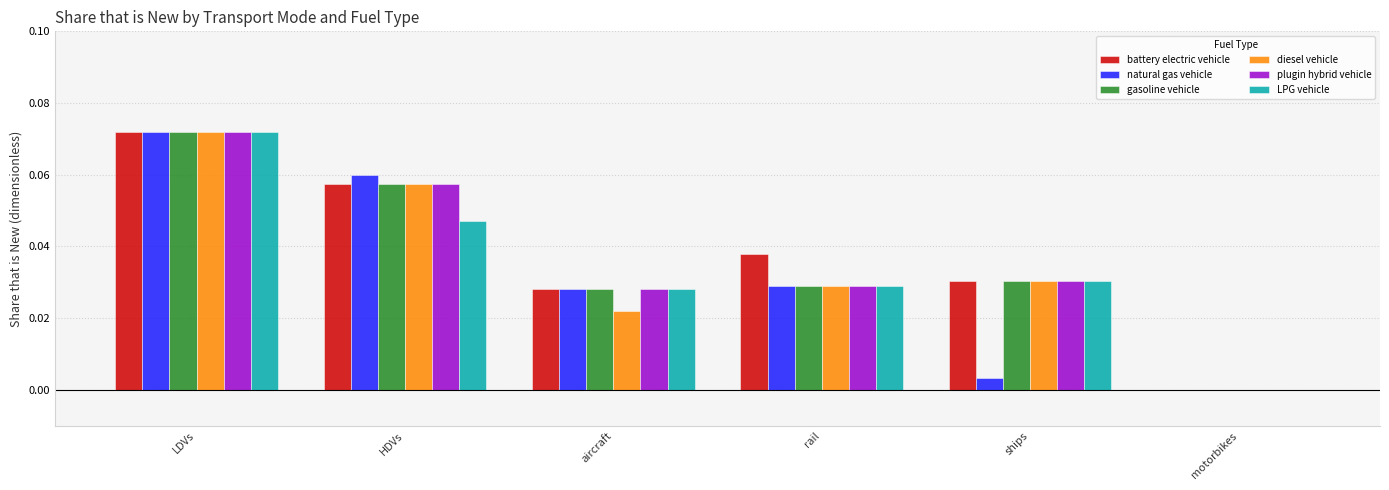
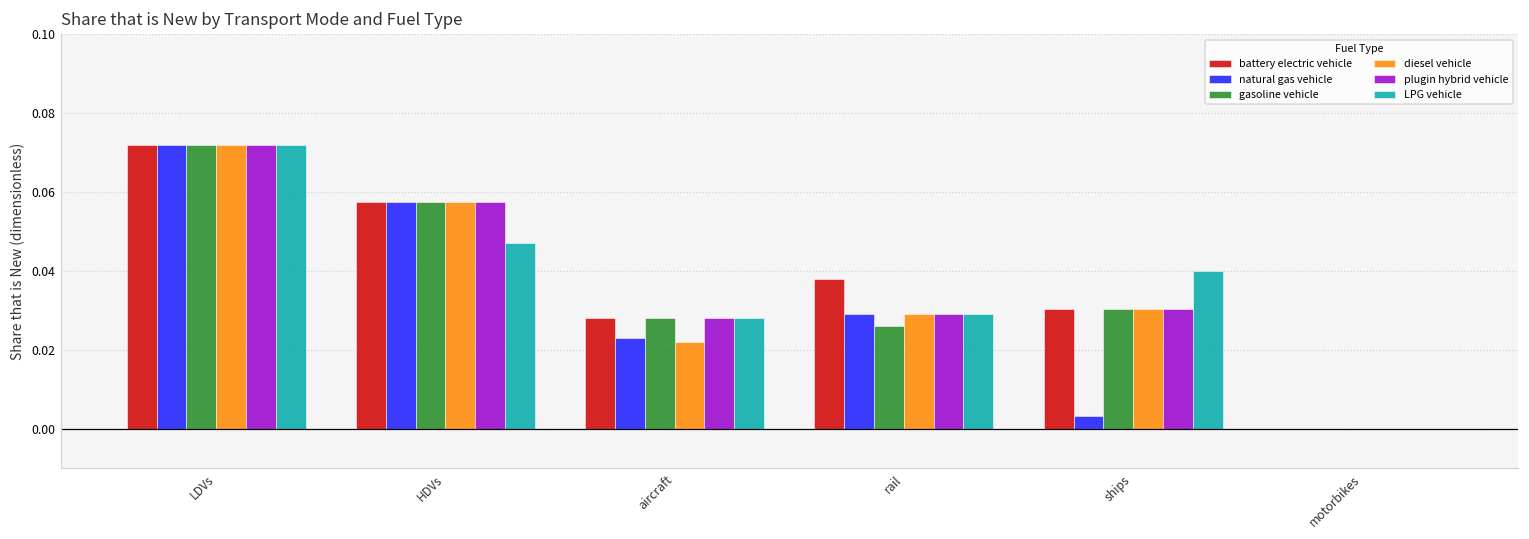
natural gas vehicle, HDVs: 0.060 -> 0.058
natural gas vehicle, aircraft: 0.028 -> 0.023
gasoline vehicle, rail: 0.029 -> 0.026
LPG vehicle, ships: 0.030 -> 0.040
